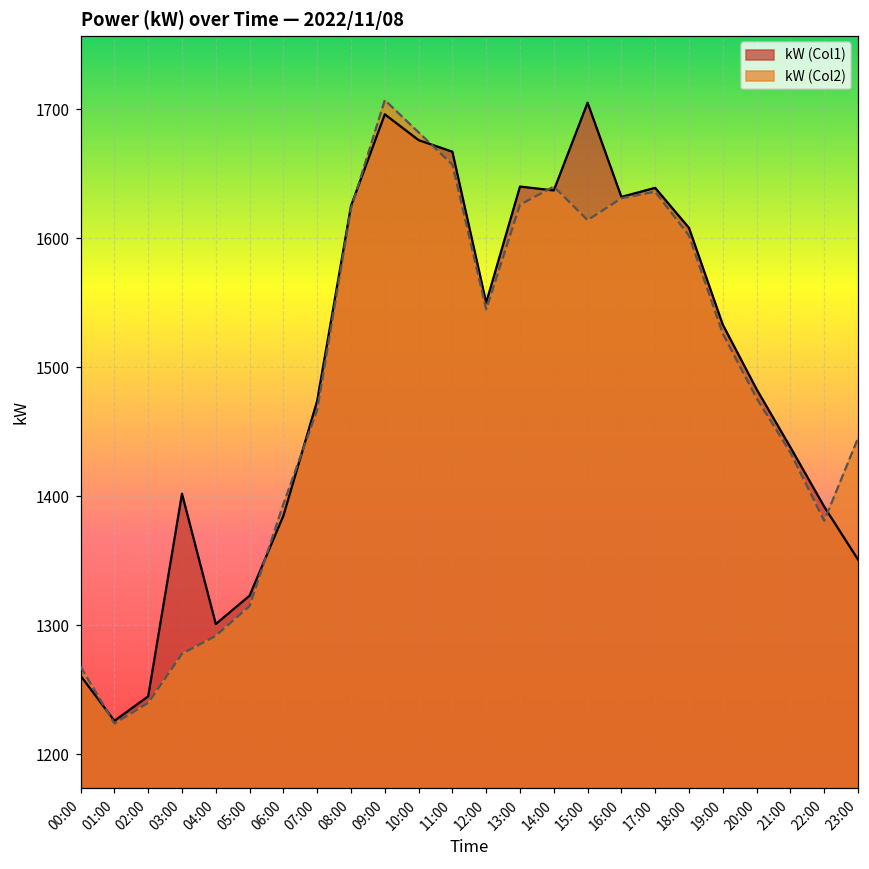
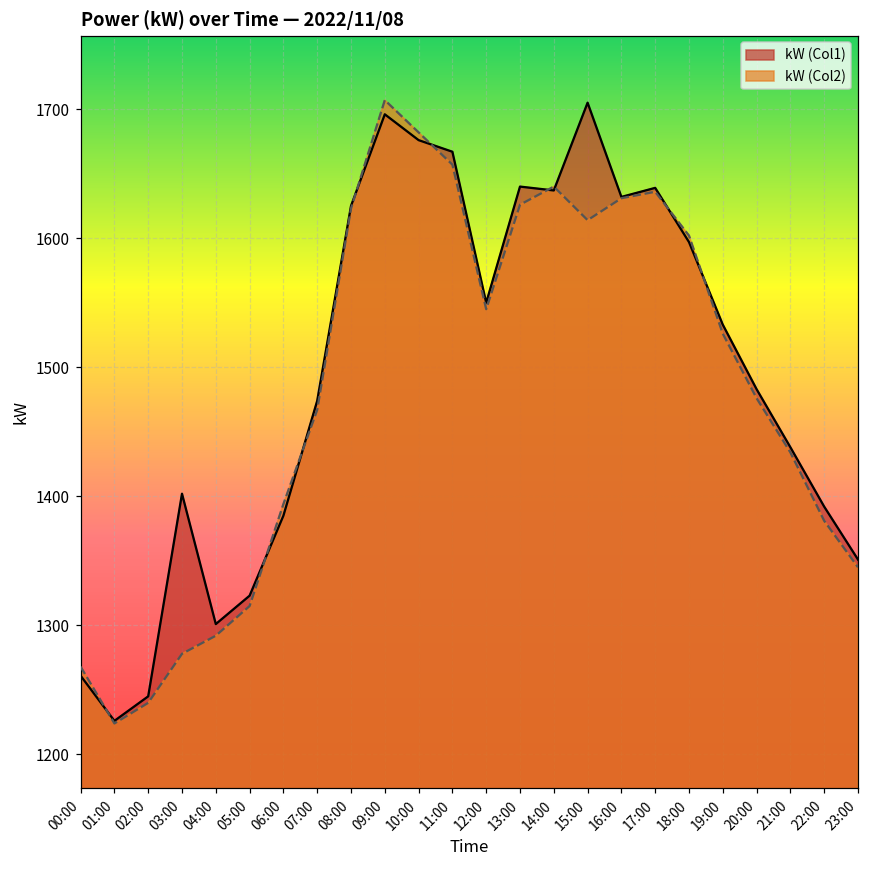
kW (Col1), 18:00: 1608 -> 1597
kW (Col2), 23:00: 1445 -> 1345
